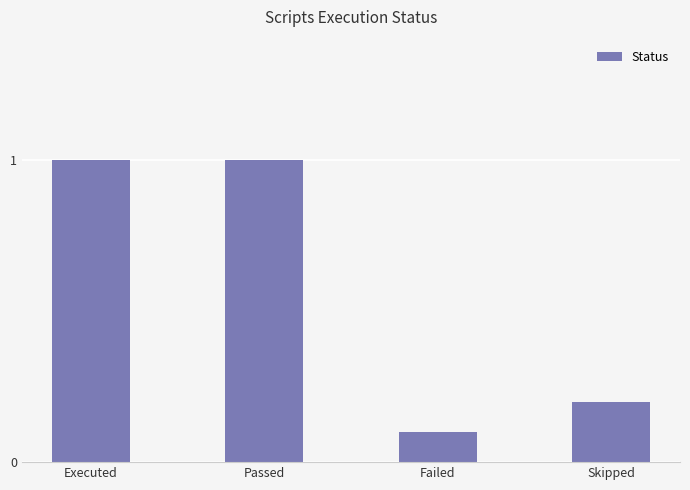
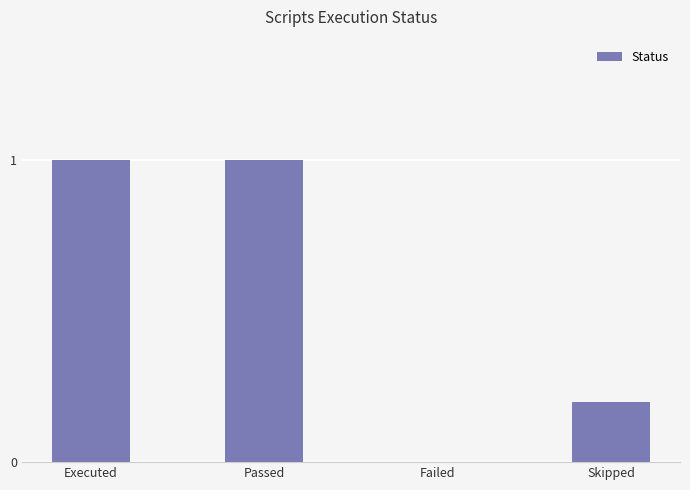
Failed: 0.1 -> 0.0
